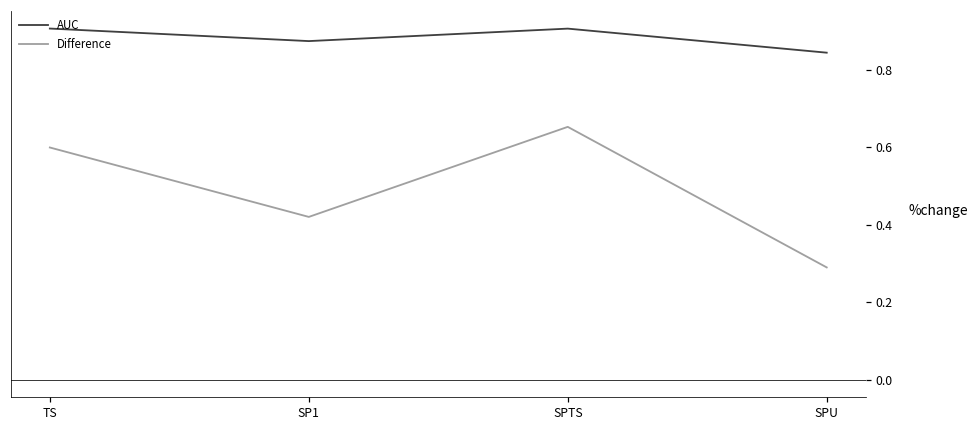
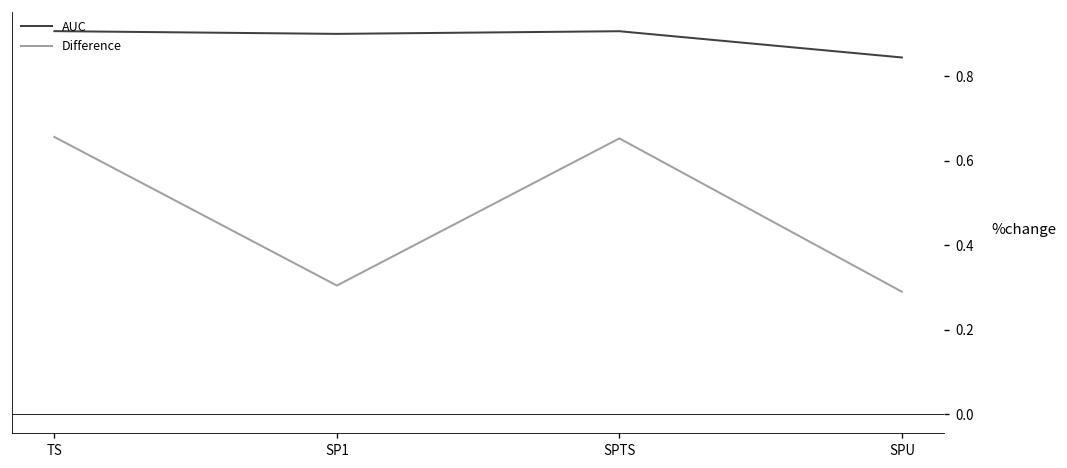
Difference, TS: 0.60 -> 0.66
AUC, SP1: 0.87 -> 0.90
Difference, SP1: 0.42 -> 0.30
